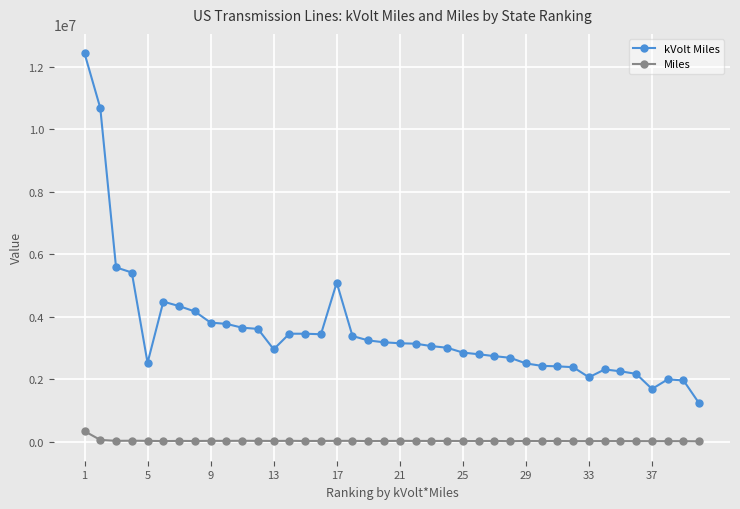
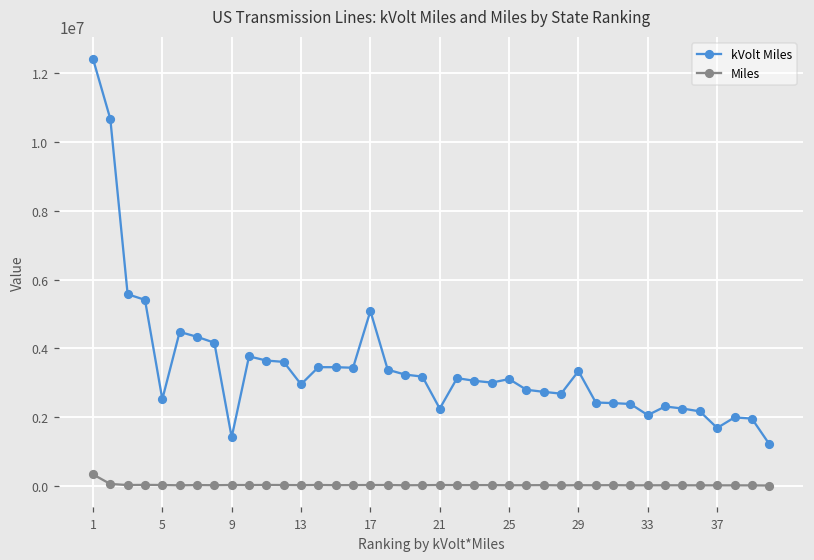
kVolt Miles, 9: 3800000 -> 1400000
kVolt Miles, 21: 3100000 -> 2200000
kVolt Miles, 25: 2800000 -> 3100000
kVolt Miles, 29: 2500000 -> 3300000
